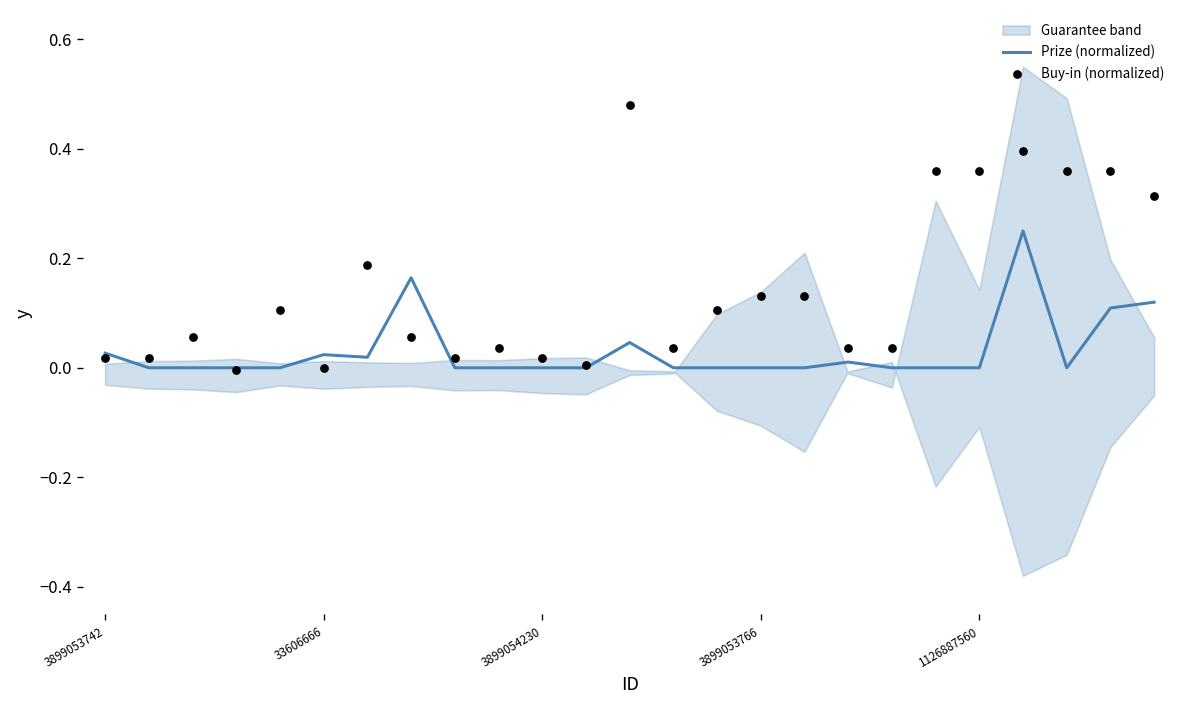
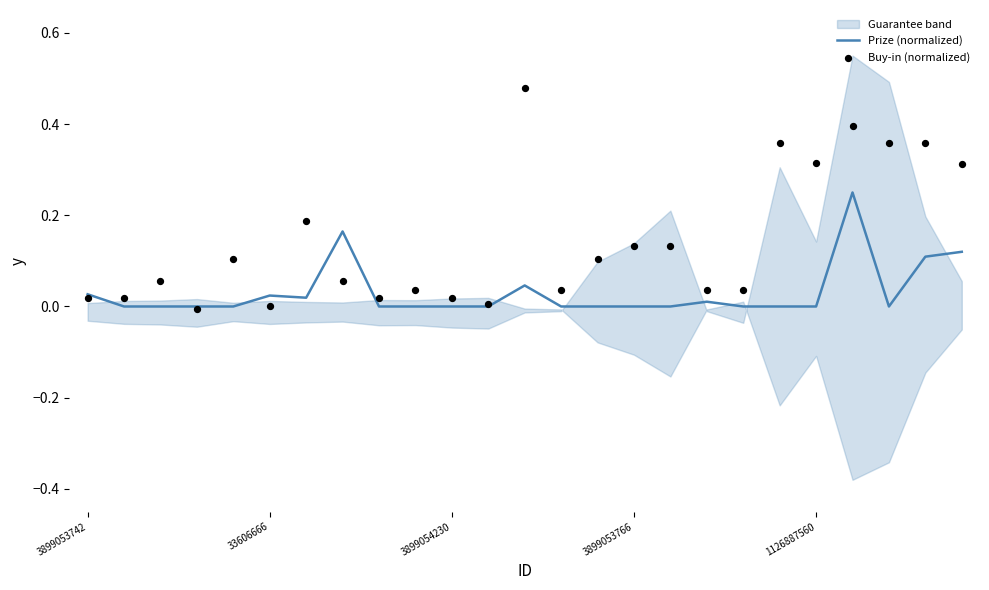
Buy-in (normalized), 1126887560: 0.36 -> 0.31
